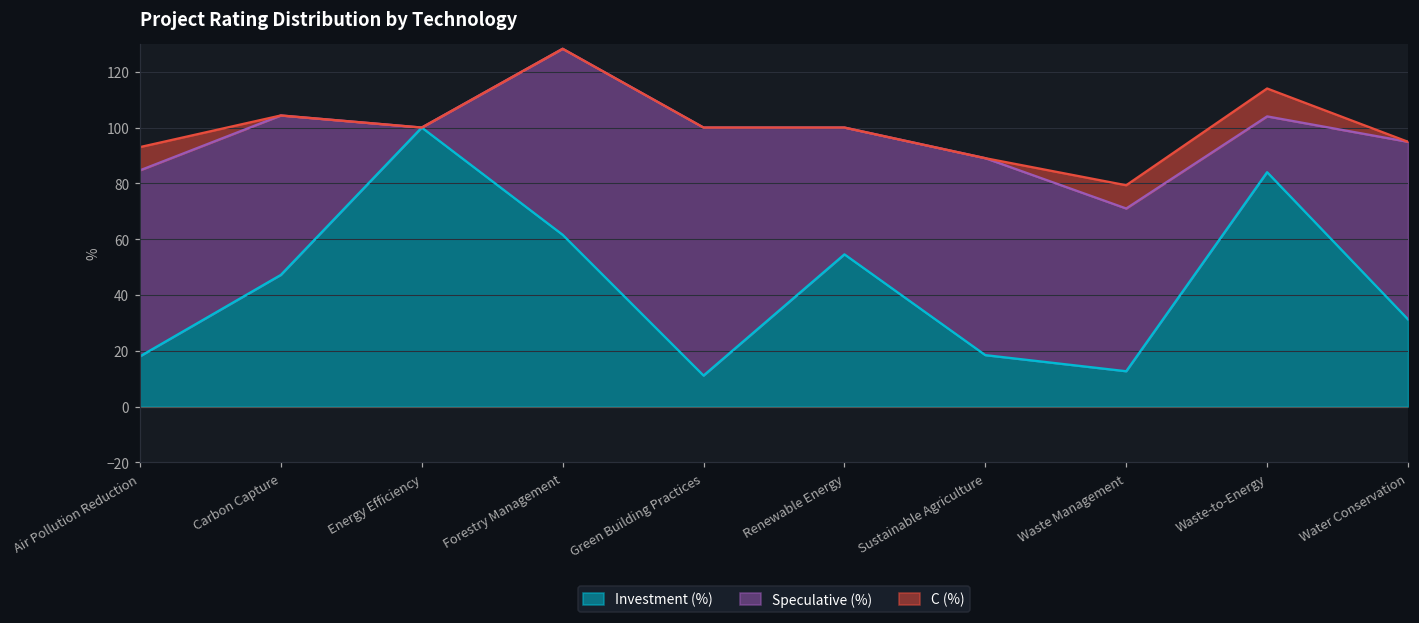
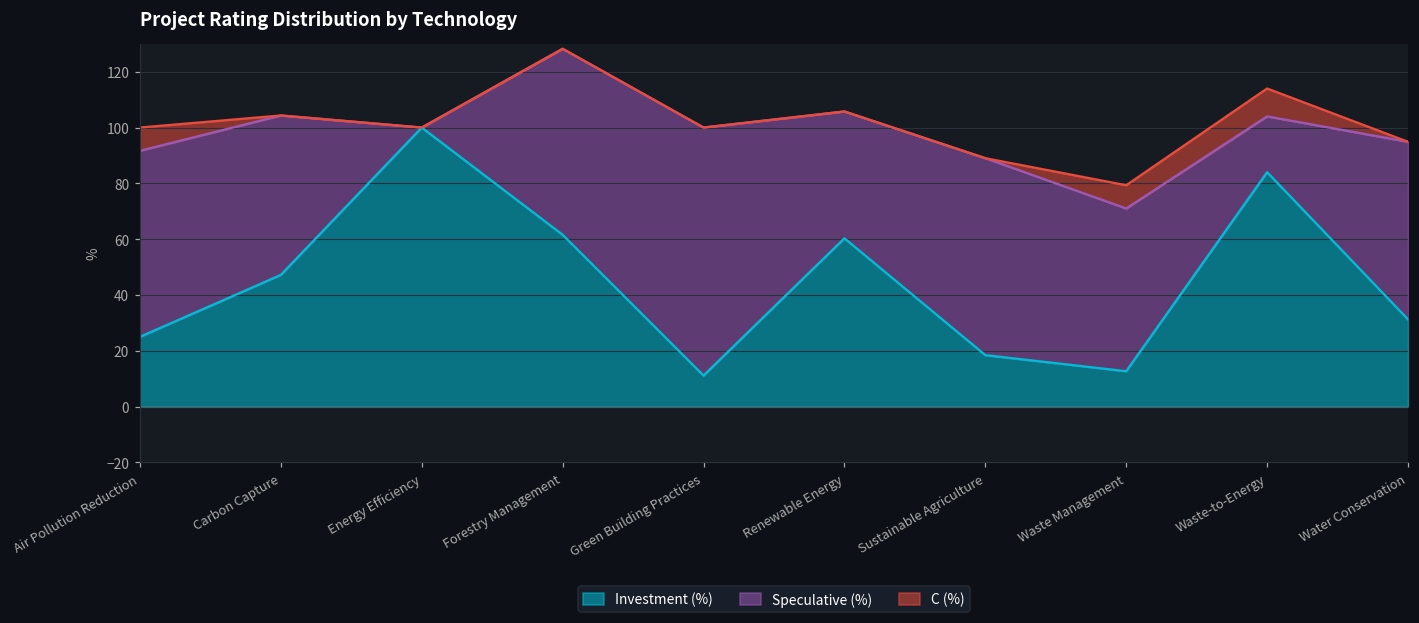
Investment (%), Air Pollution Reduction: 18 -> 25
Investment (%), Renewable Energy: 55 -> 60
